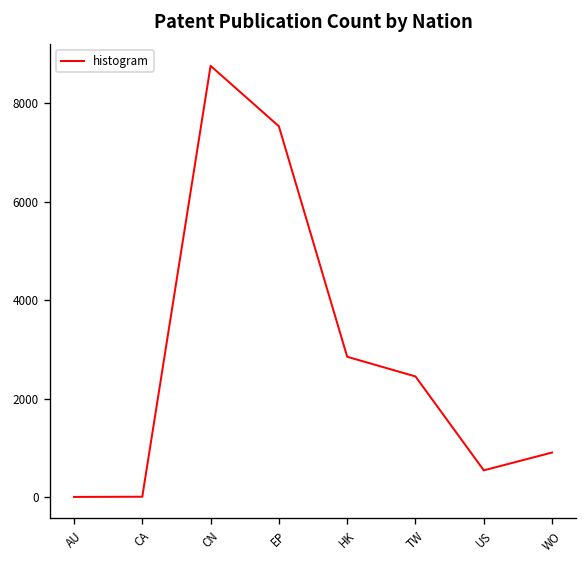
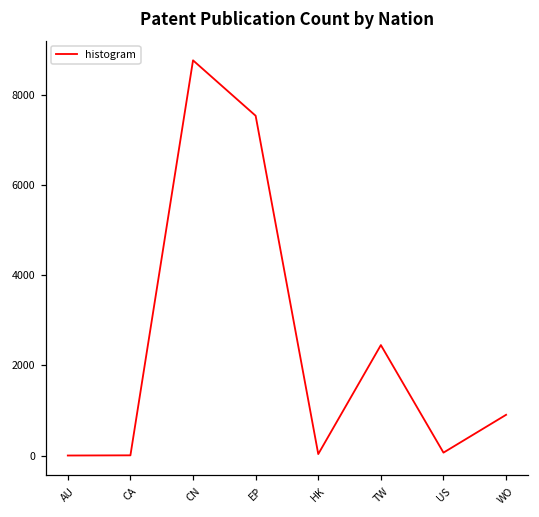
HK: 2900 -> 0
US: 500 -> 100
